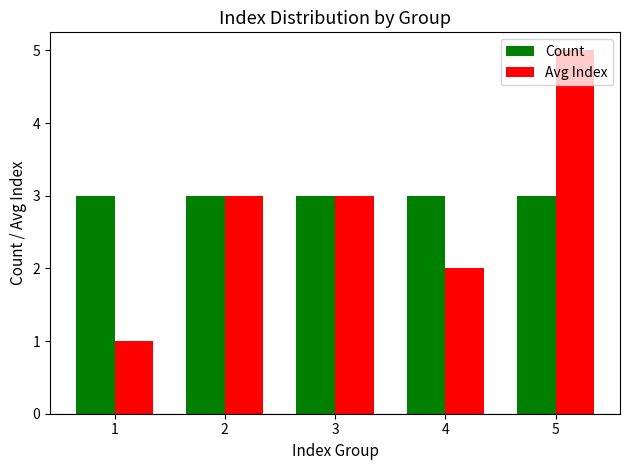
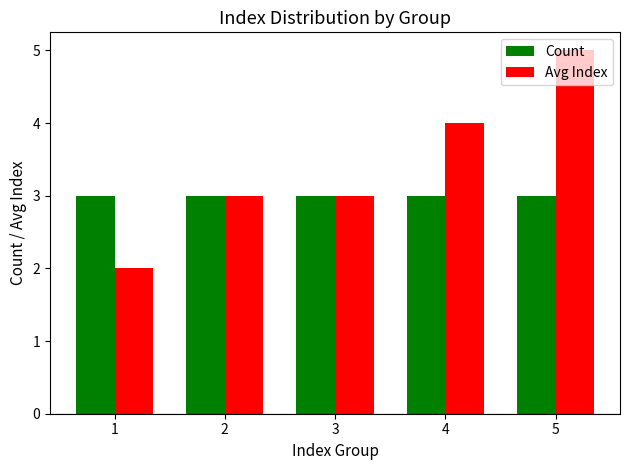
Avg Index, 1: 1 -> 2
Avg Index, 4: 2 -> 4
